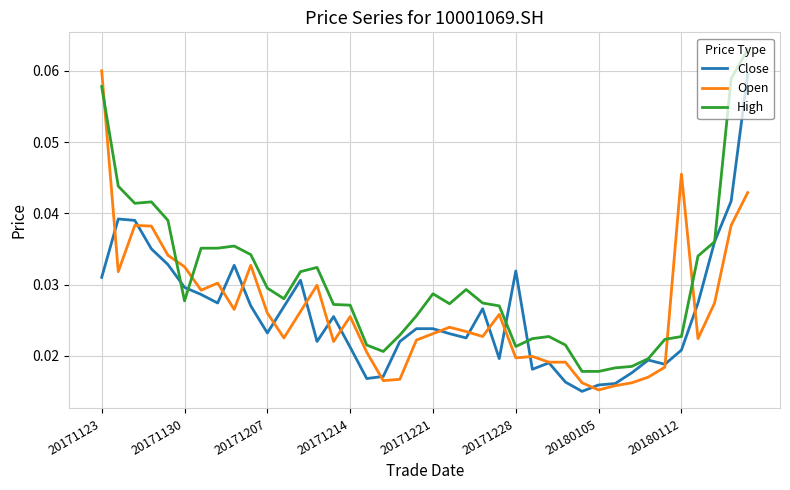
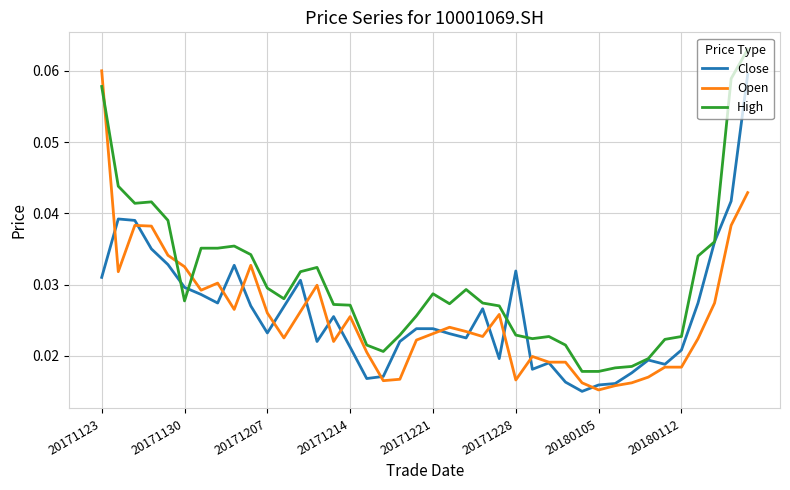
Open, 20171228: 0.020 -> 0.017
High, 20171228: 0.021 -> 0.023
Open, 20180112: 0.046 -> 0.018
